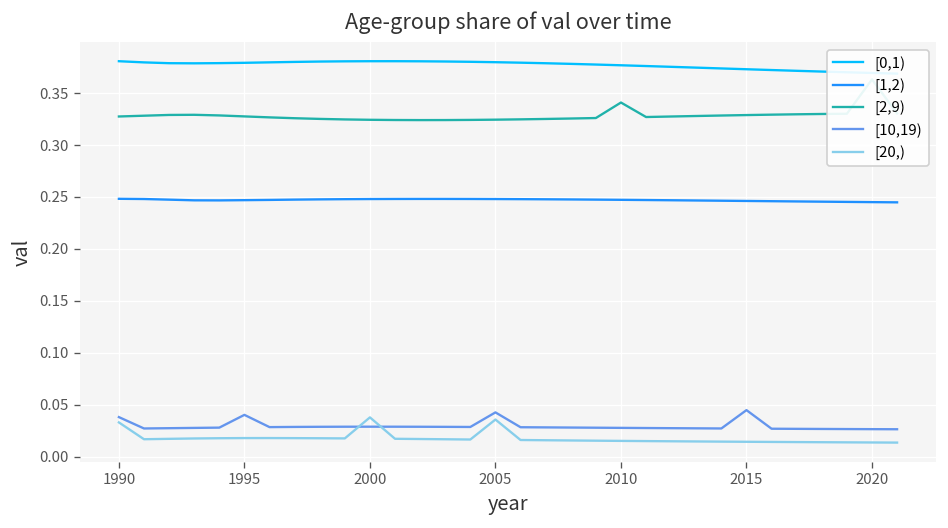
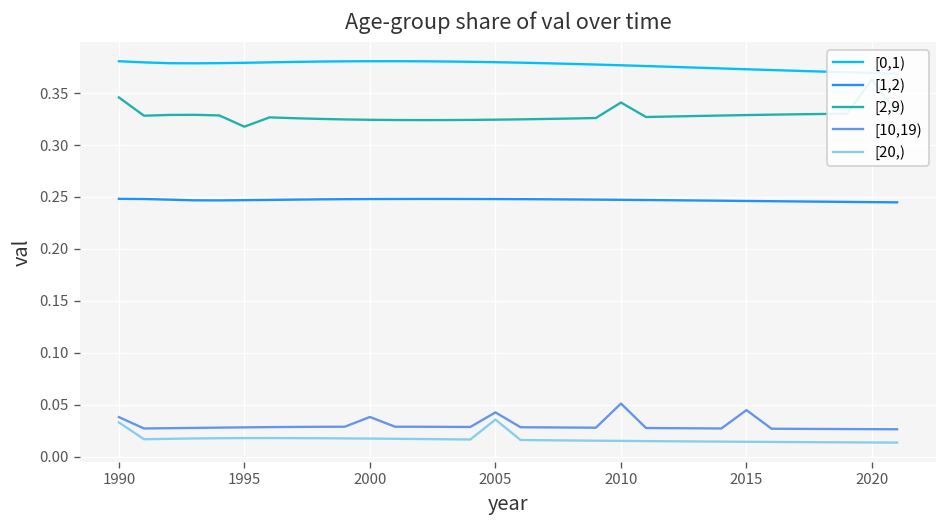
[2,9), 1990: 0.33 -> 0.35
[2,9), 1995: 0.33 -> 0.32
[10,19), 1995: 0.04 -> 0.03
[10,19), 2000: 0.03 -> 0.04
[20,), 2000: 0.04 -> 0.02
[10,19), 2010: 0.03 -> 0.05
